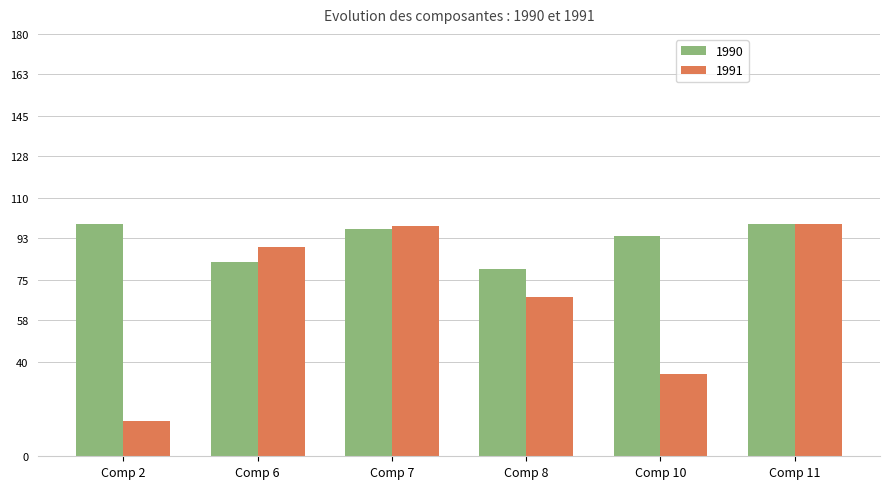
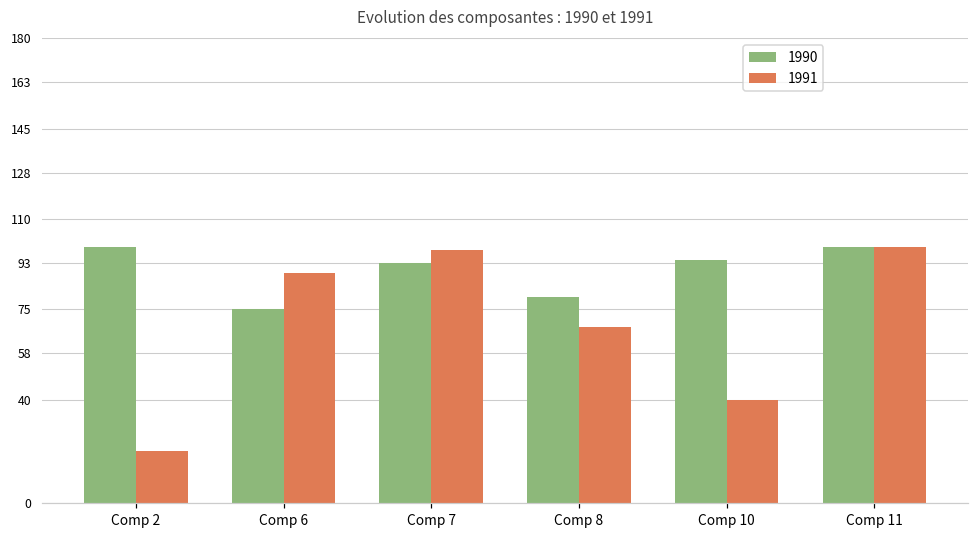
1991, Comp 2: 15 -> 20
1990, Comp 6: 83 -> 75
1990, Comp 7: 97 -> 93
1991, Comp 10: 35 -> 40
